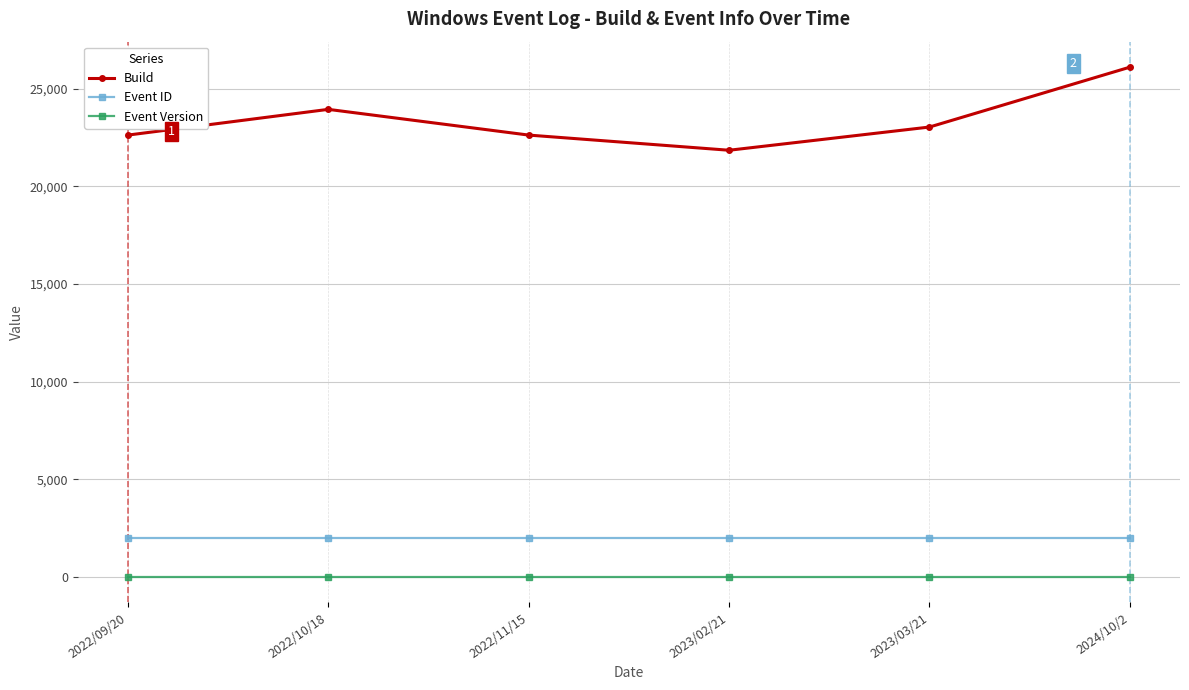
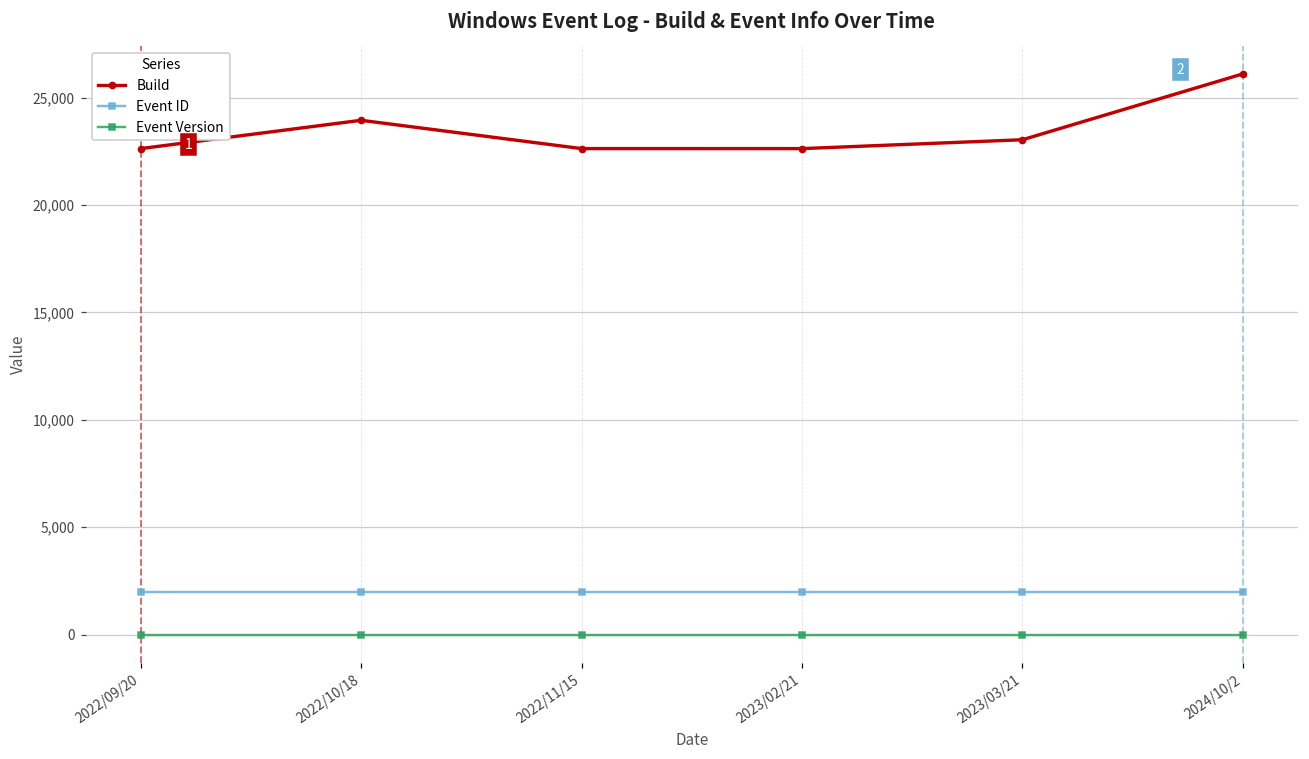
Build, 2023/02/21: 21,800 -> 22,600
